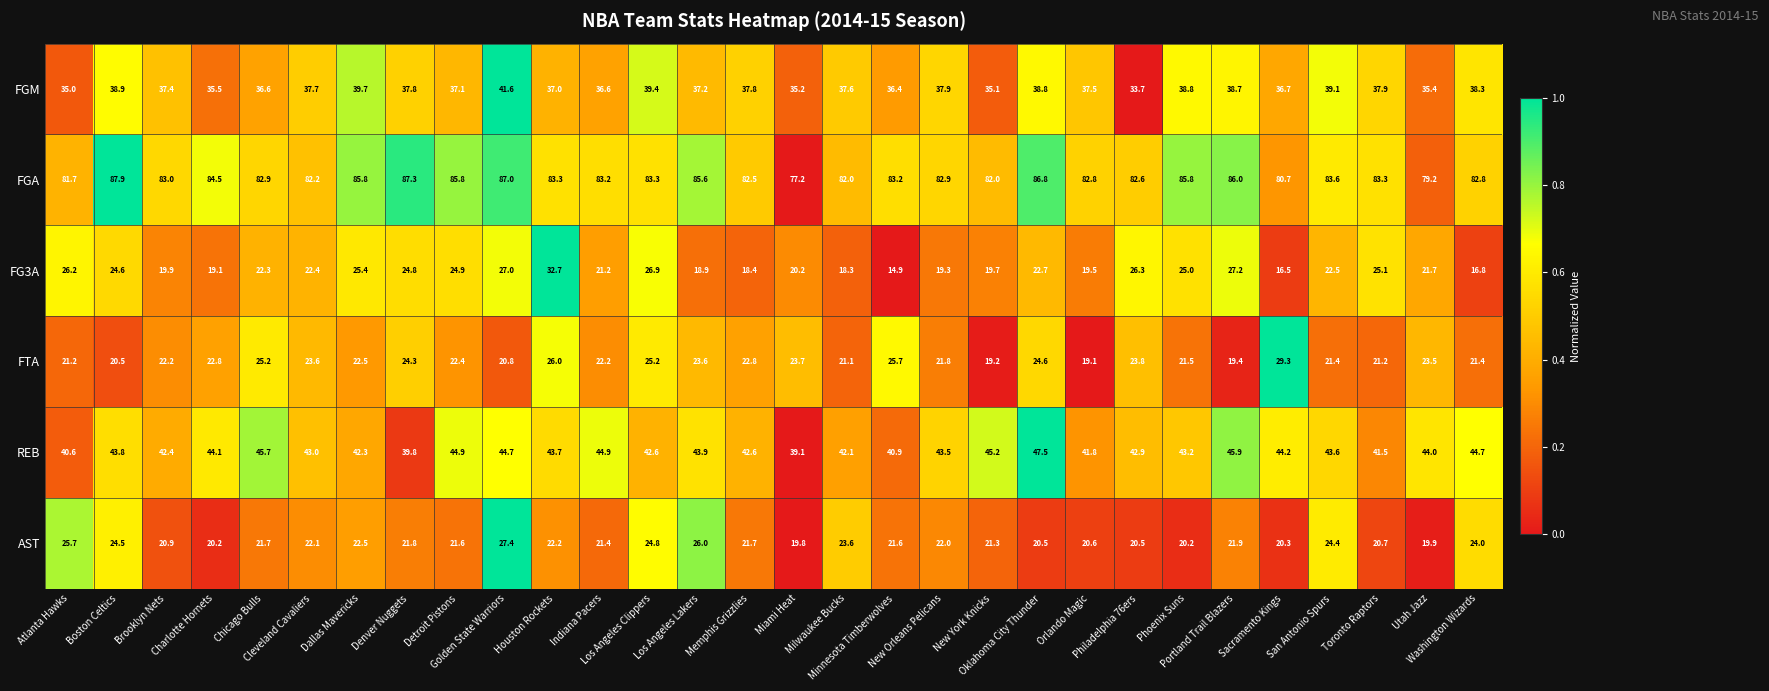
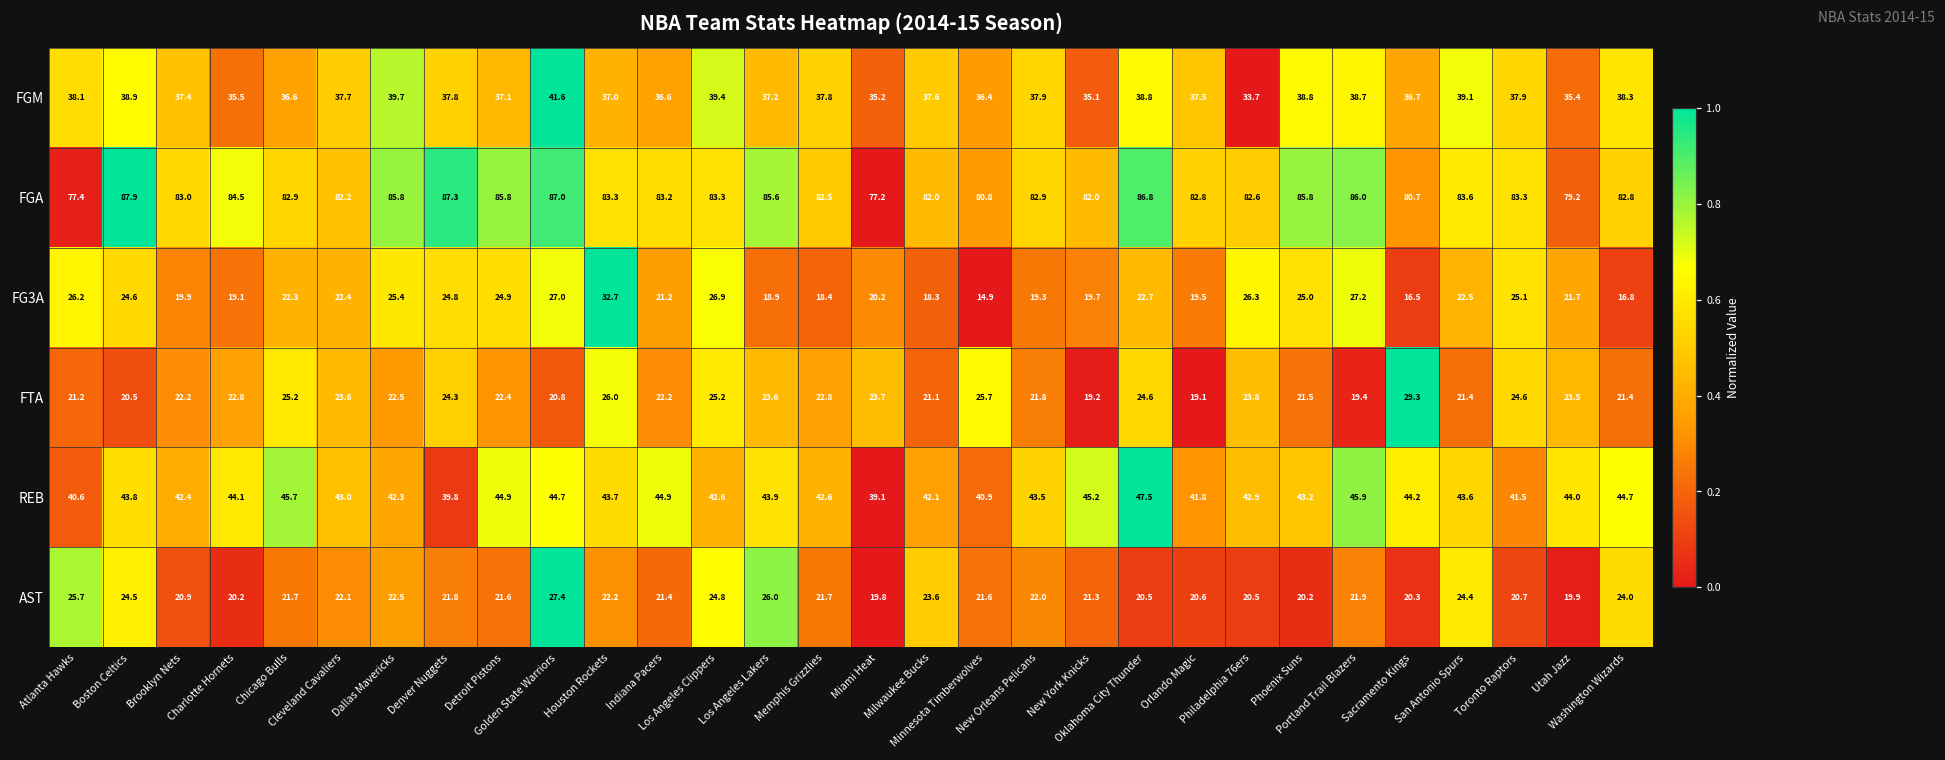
FGM, Atlanta Hawks: 35.0 -> 38.1
FGA, Atlanta Hawks: 81.7 -> 77.4
FGA, Minnesota Timberwolves: 83.2 -> 80.8
FTA, Toronto Raptors: 21.2 -> 24.6
